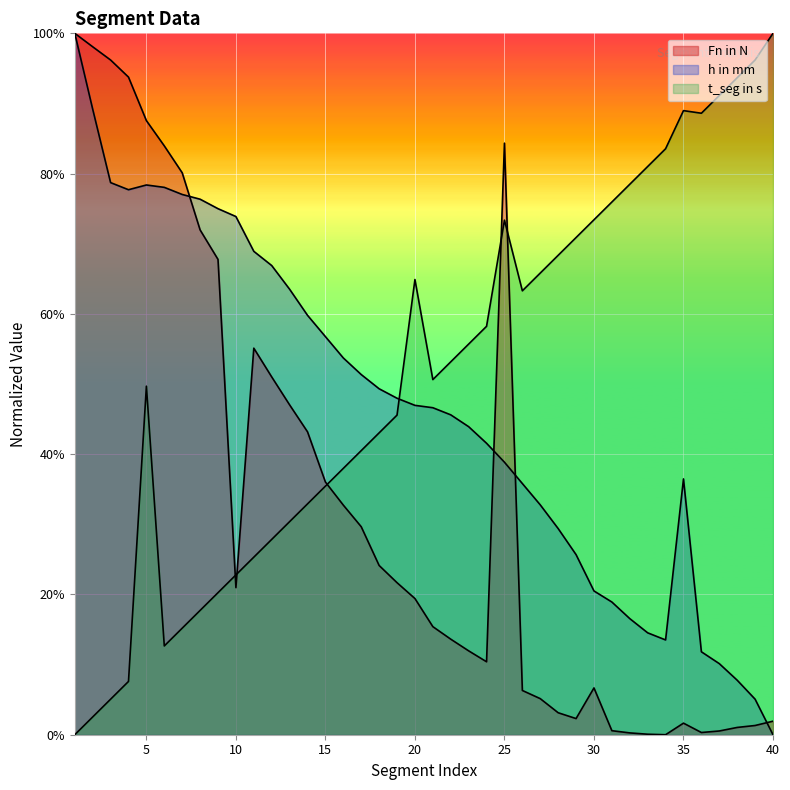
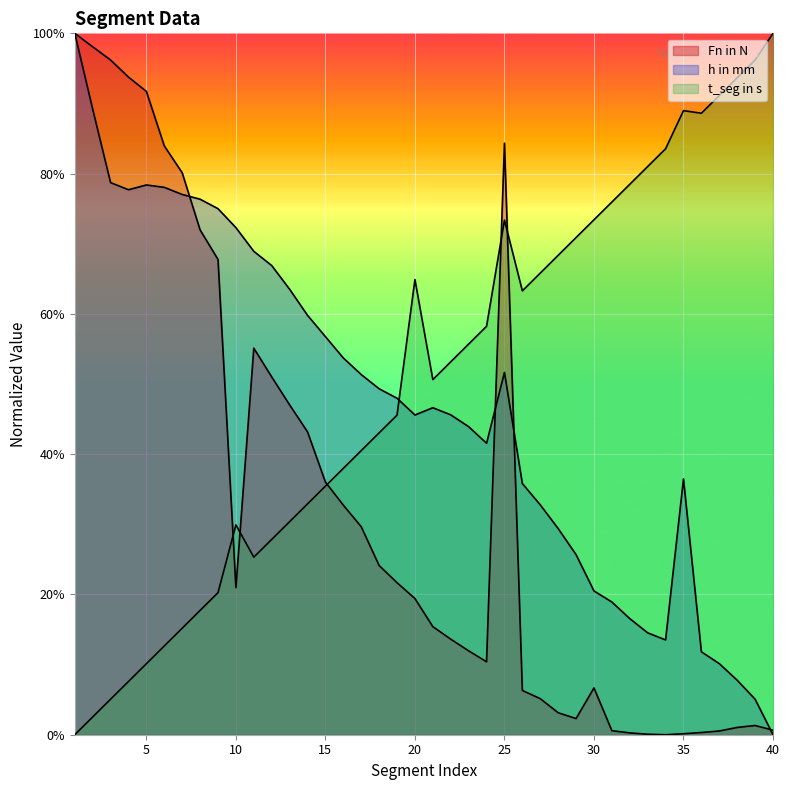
Fn in N, 5: 88% -> 92%
t_seg in s, 5: 50% -> 10%
h in mm, 10: 74% -> 72%
t_seg in s, 10: 23% -> 30%
h in mm, 20: 47% -> 46%
h in mm, 25: 39% -> 52%
Fn in N, 35: 2% -> 0%
Fn in N, 40: 2% -> 1%
